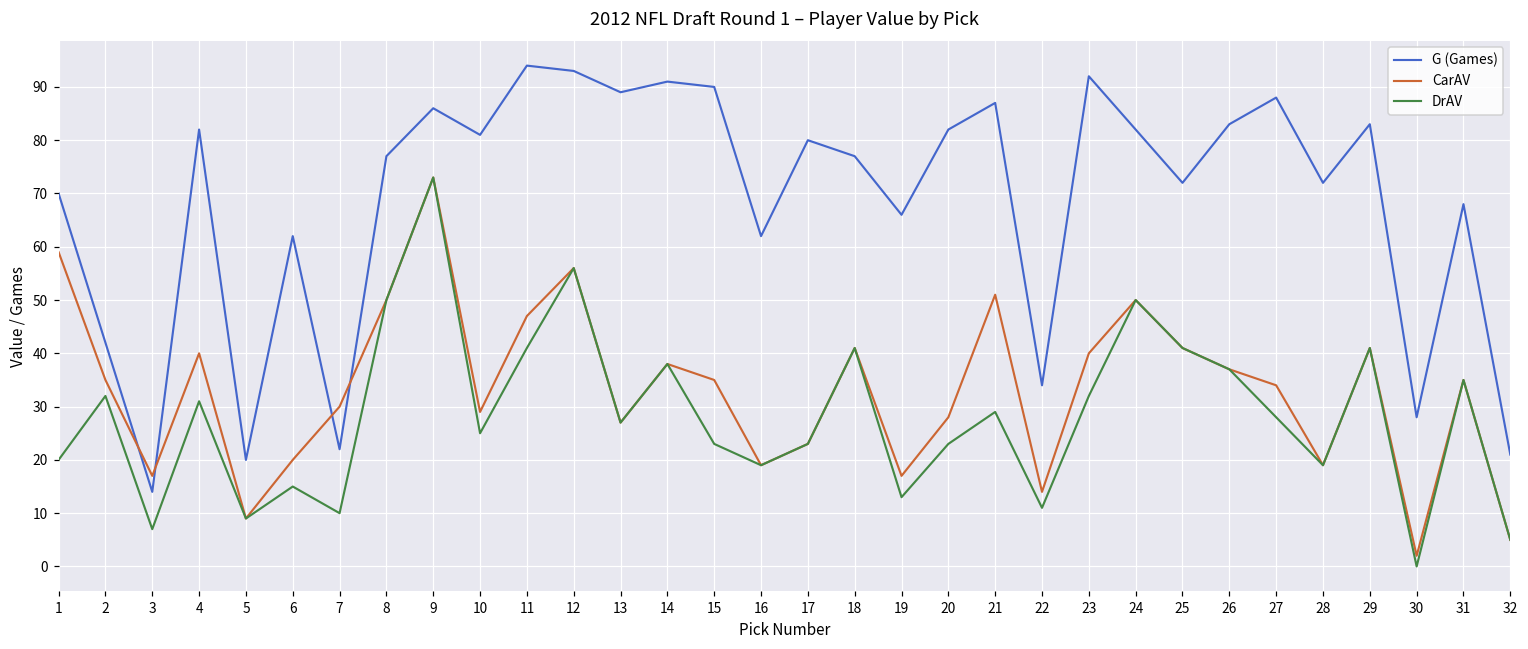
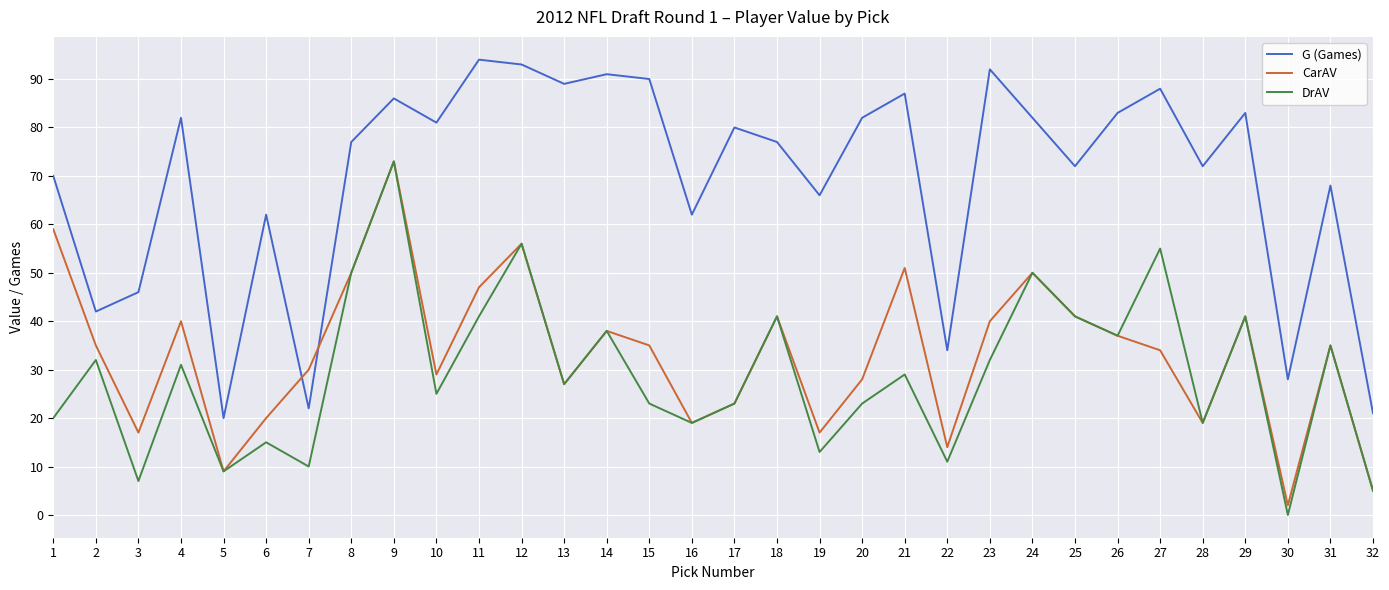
G (Games), 3: 14 -> 46
DrAV, 27: 28 -> 55
